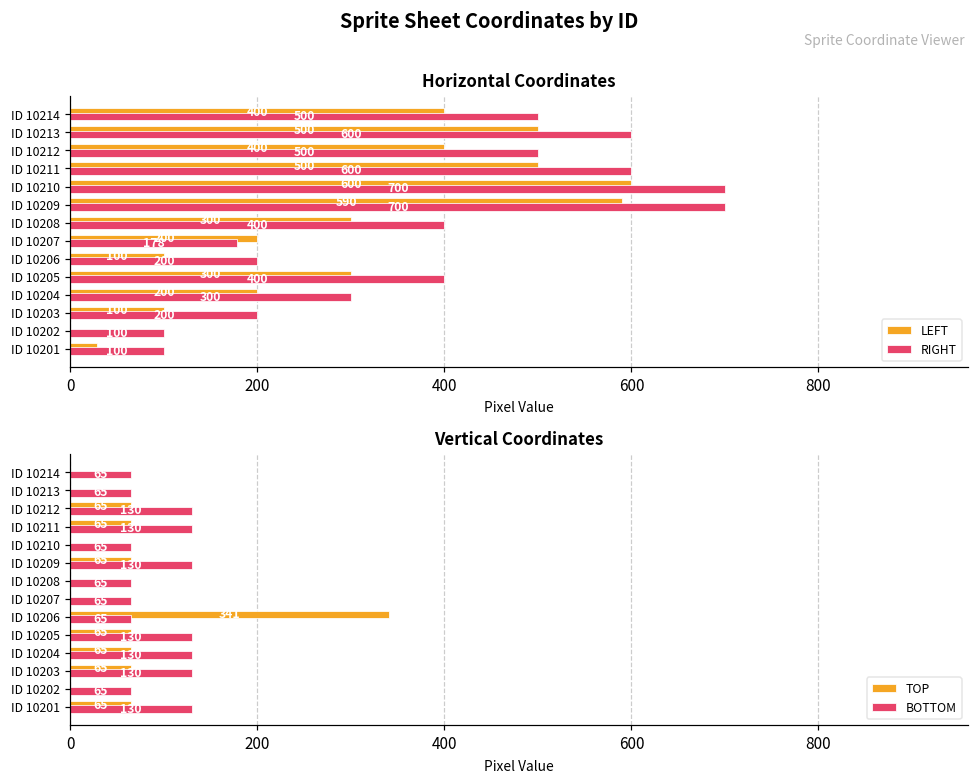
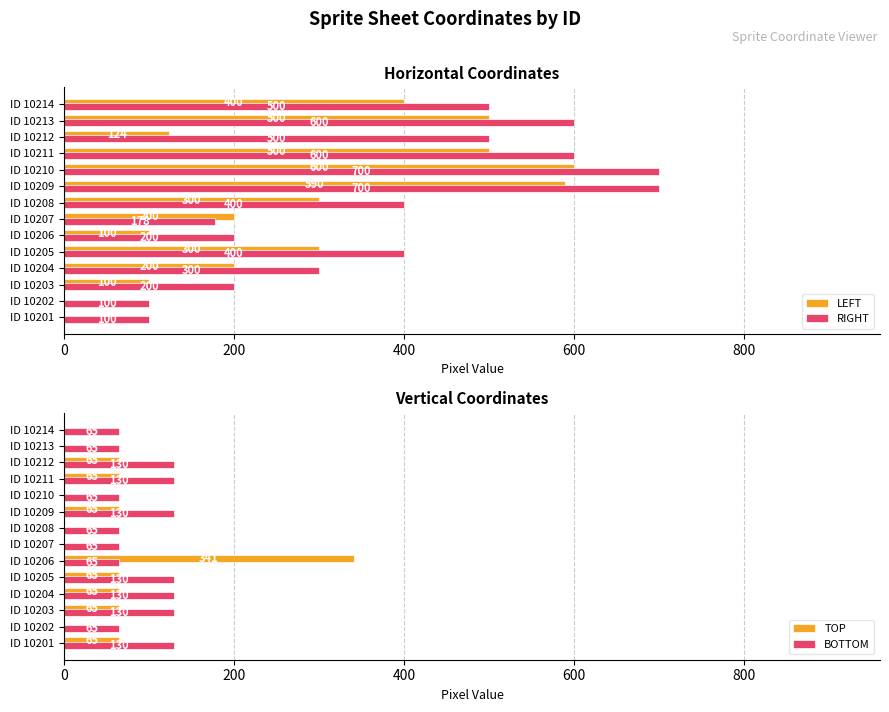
Horizontal Coordinates, LEFT, ID 10212: 400 -> 124
Horizontal Coordinates, LEFT, ID 10201: 30 -> 0
